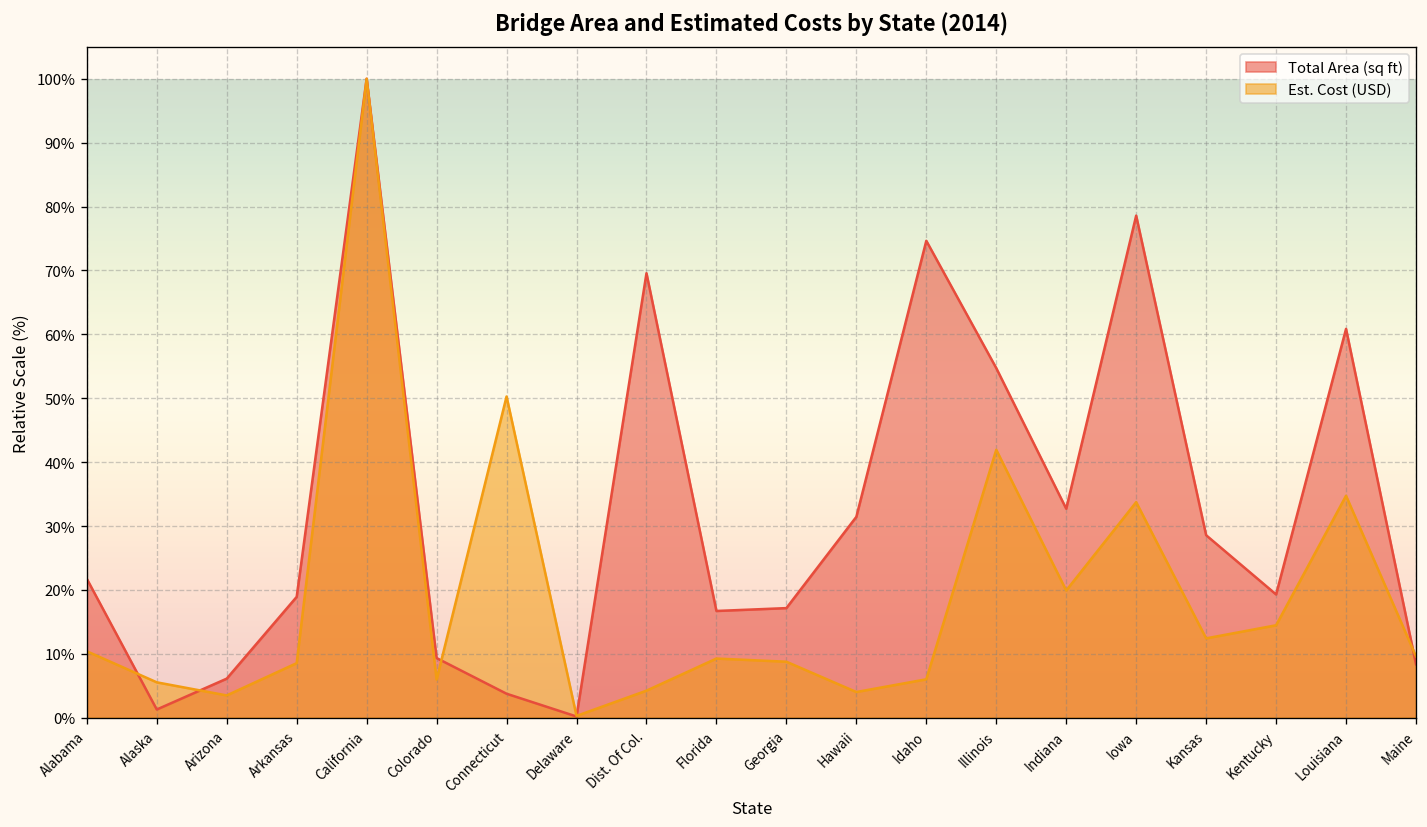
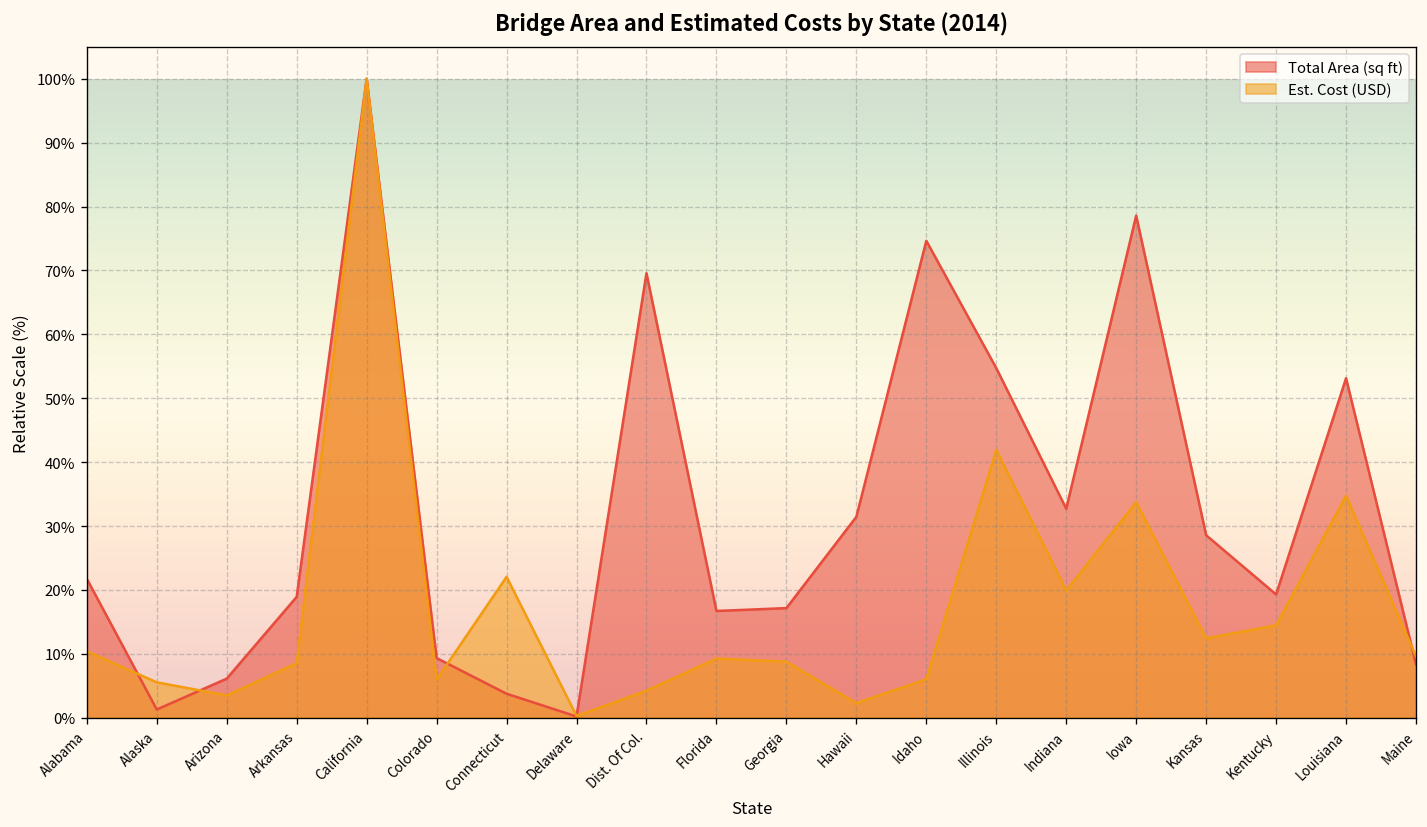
Est. Cost (USD), Connecticut: 50% -> 22%
Est. Cost (USD), Hawaii: 4% -> 2%
Total Area (sq ft), Louisiana: 61% -> 53%
